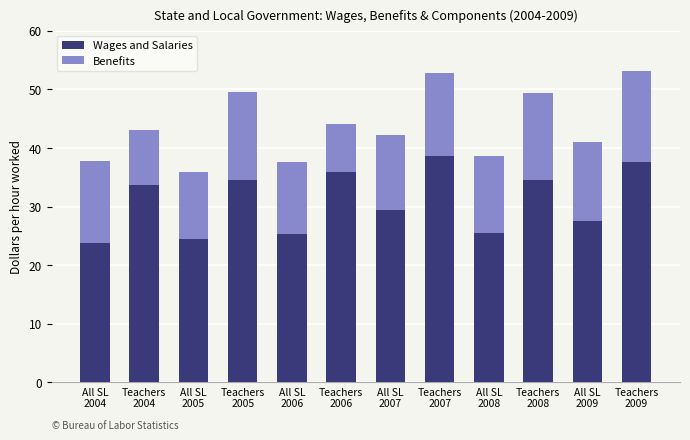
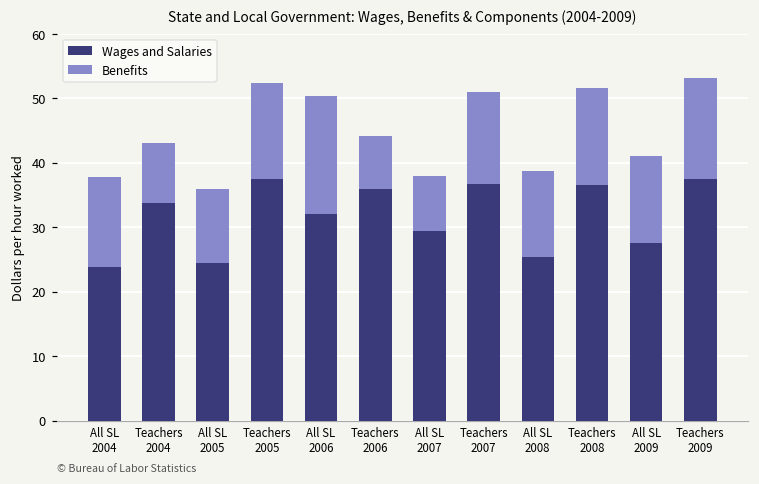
Wages and Salaries, Teachers 2005: 35 -> 37
Wages and Salaries, All SL 2006: 25 -> 32
Benefits, All SL 2006: 12 -> 18
Benefits, All SL 2007: 13 -> 9
Wages and Salaries, Teachers 2007: 39 -> 37
Wages and Salaries, Teachers 2008: 34 -> 37
